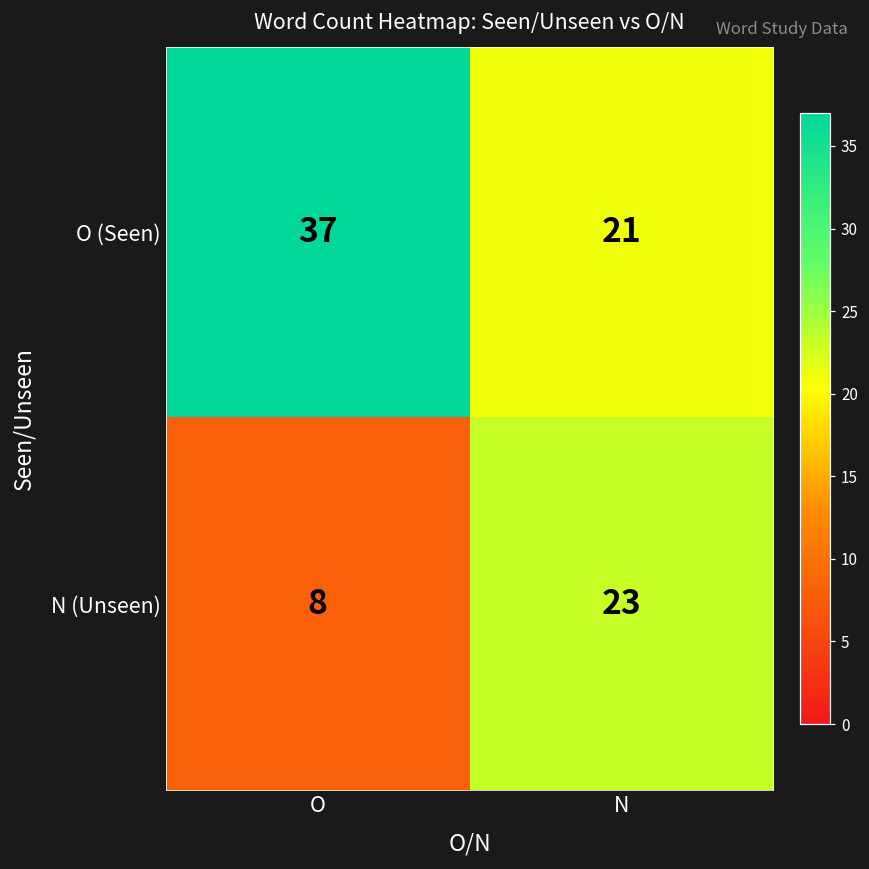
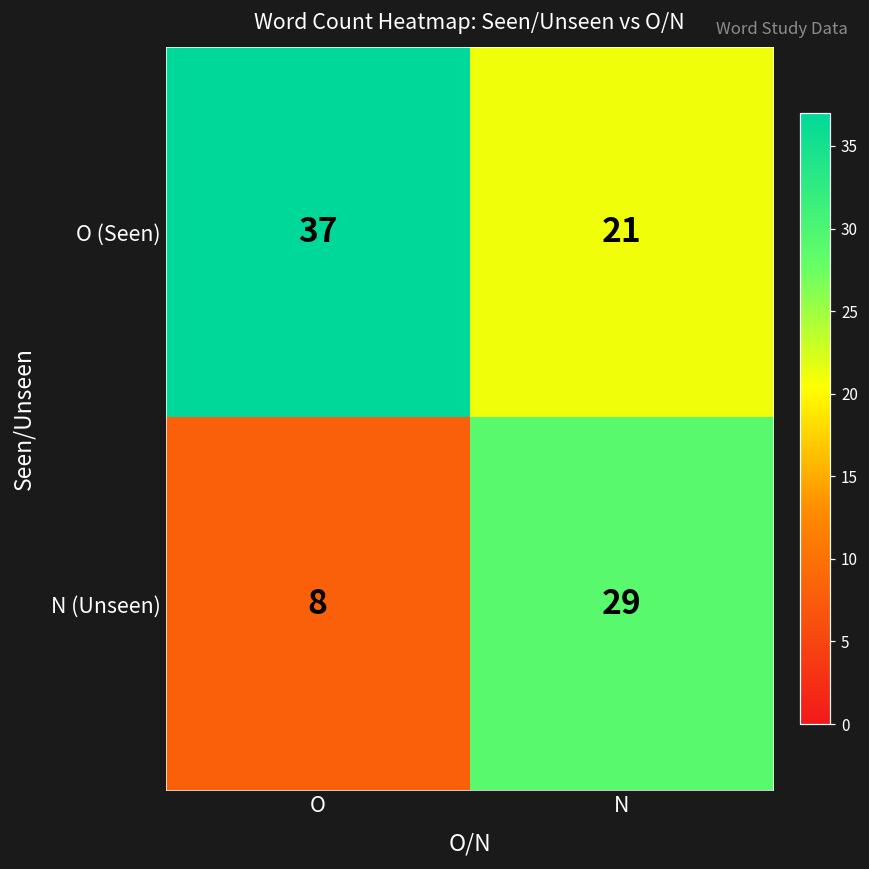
N (Unseen), N: 23 -> 29
